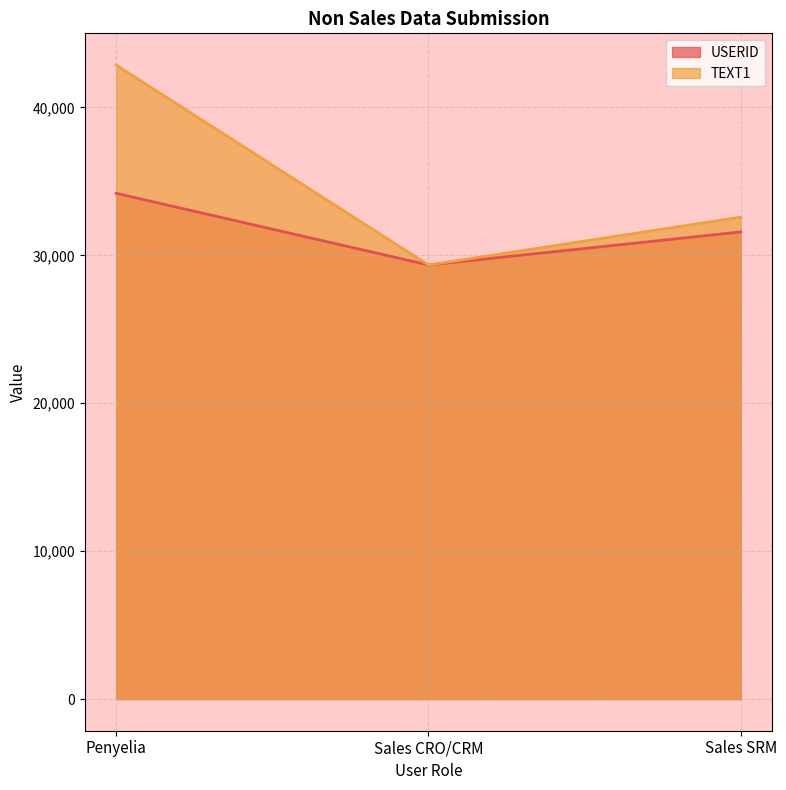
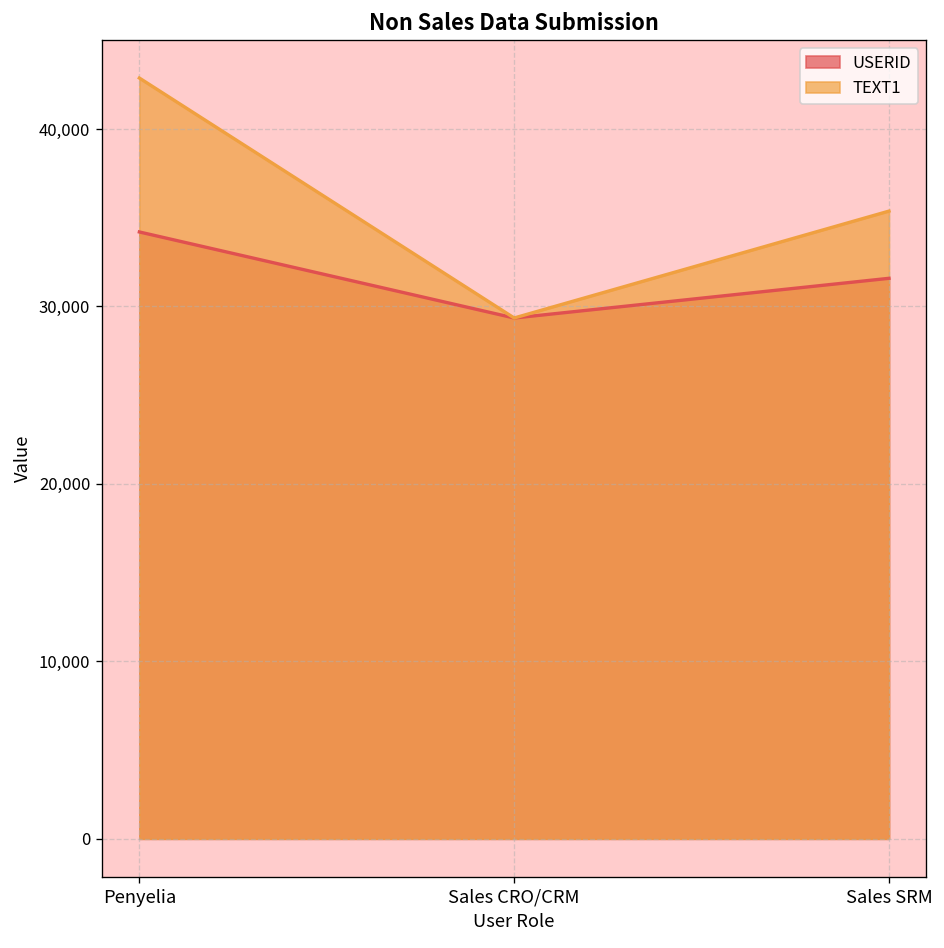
TEXT1, Sales SRM: 32,600 -> 35,400
